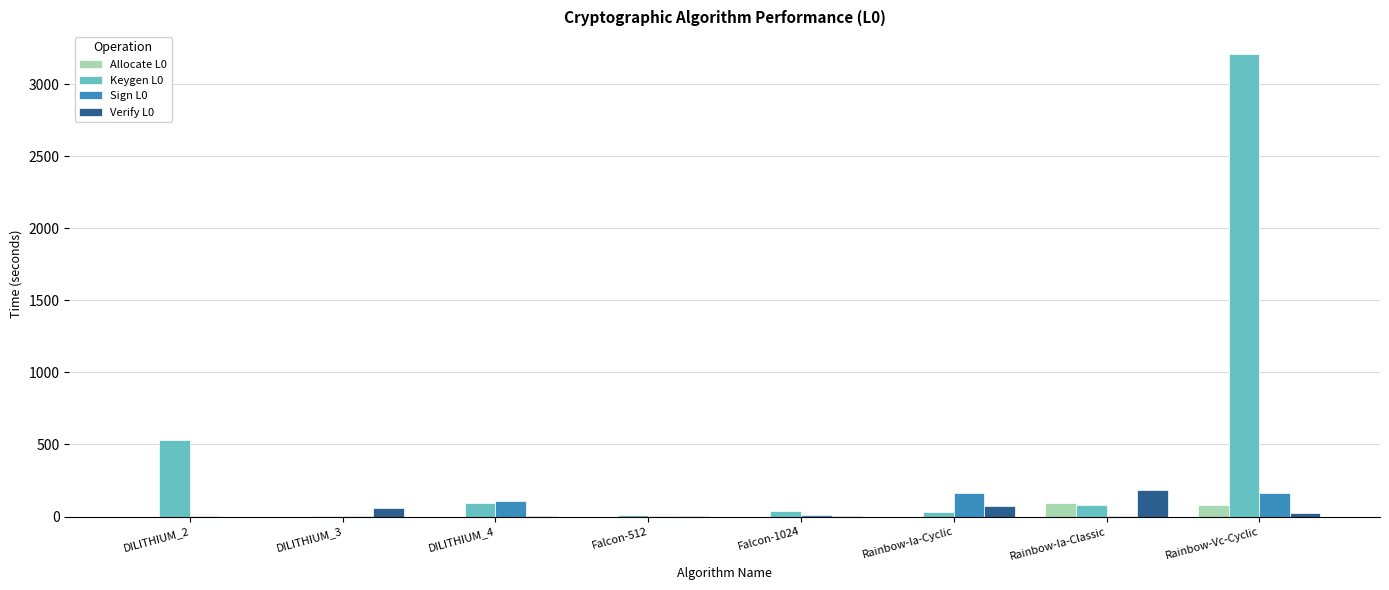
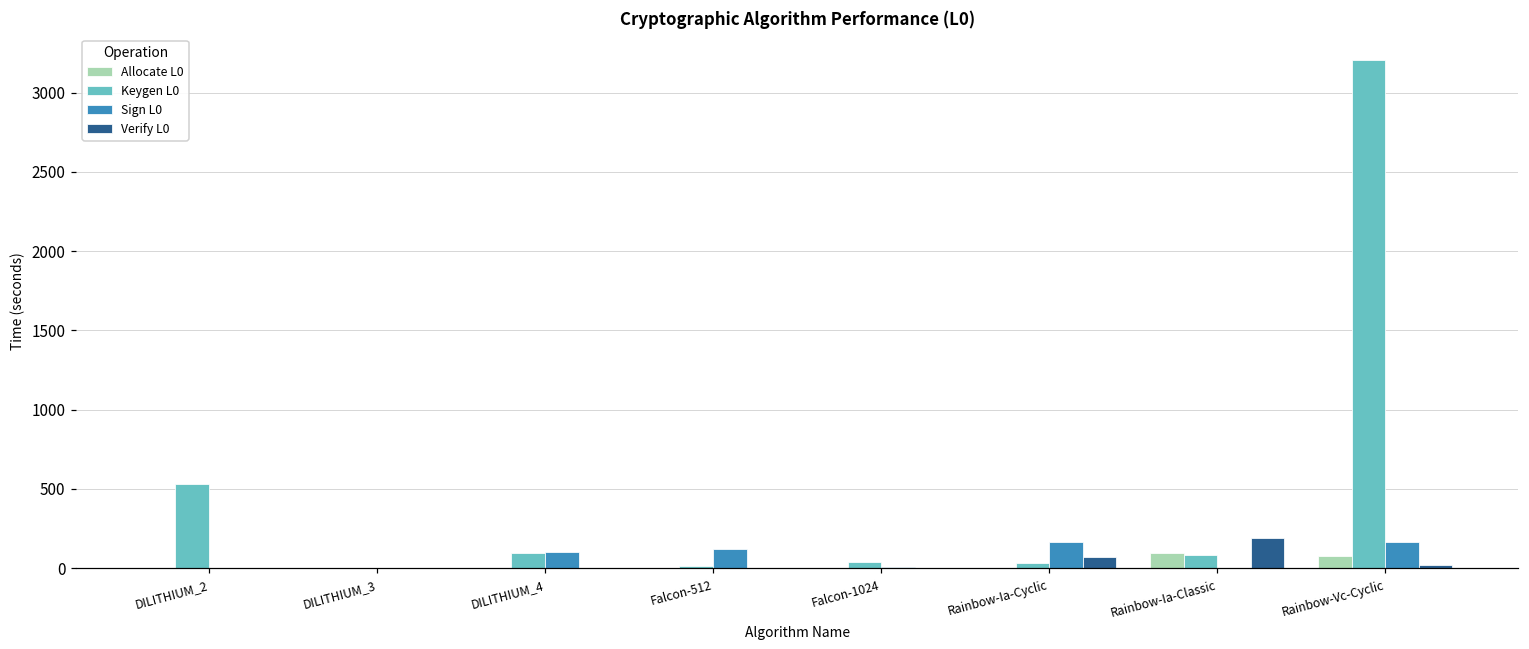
Verify L0, DILITHIUM_3: 60 -> 0
Sign L0, Falcon-512: 0 -> 120
